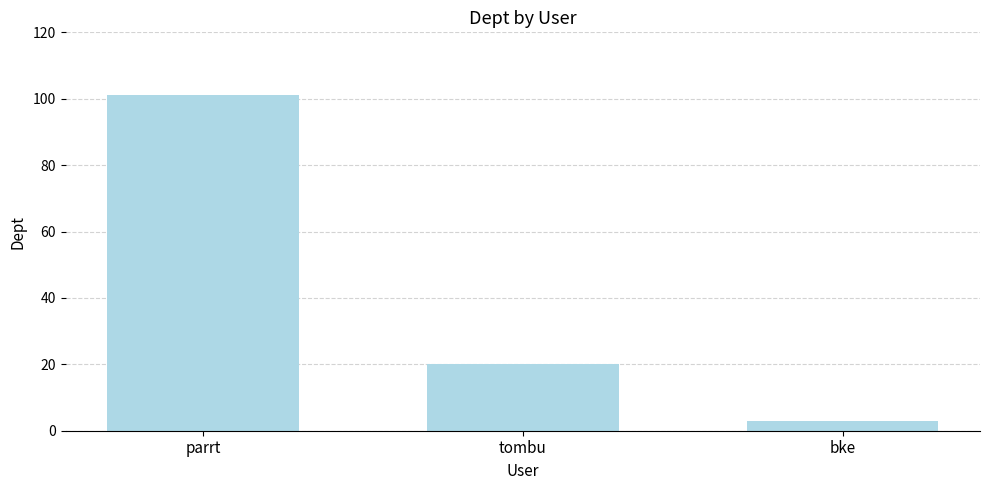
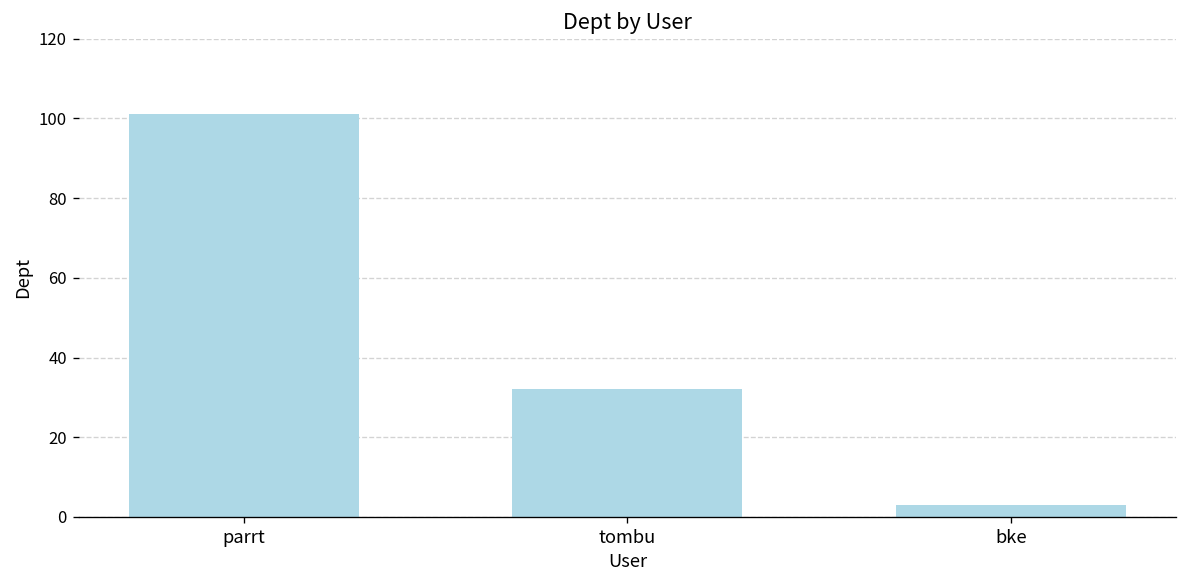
tombu: 20 -> 32
